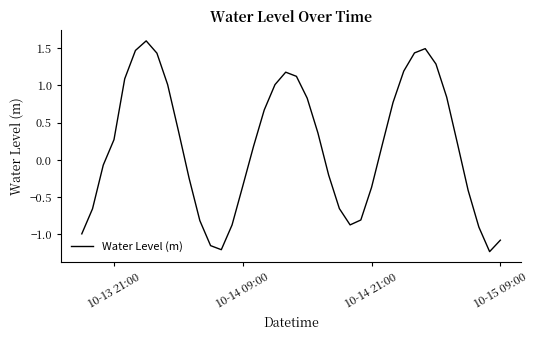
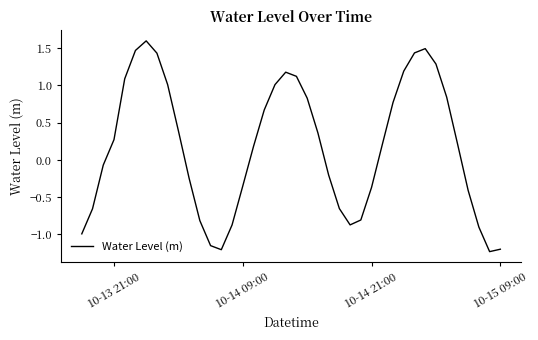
10-15 09:00: -1.1 -> -1.2
